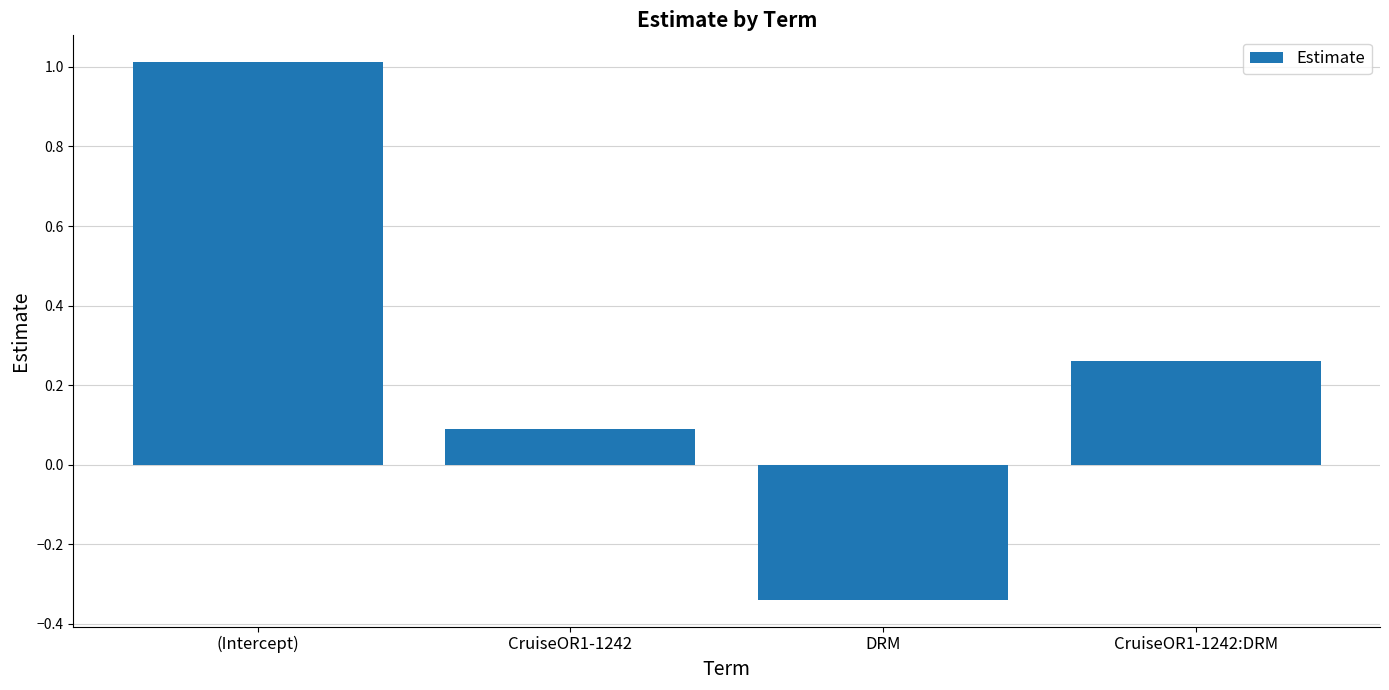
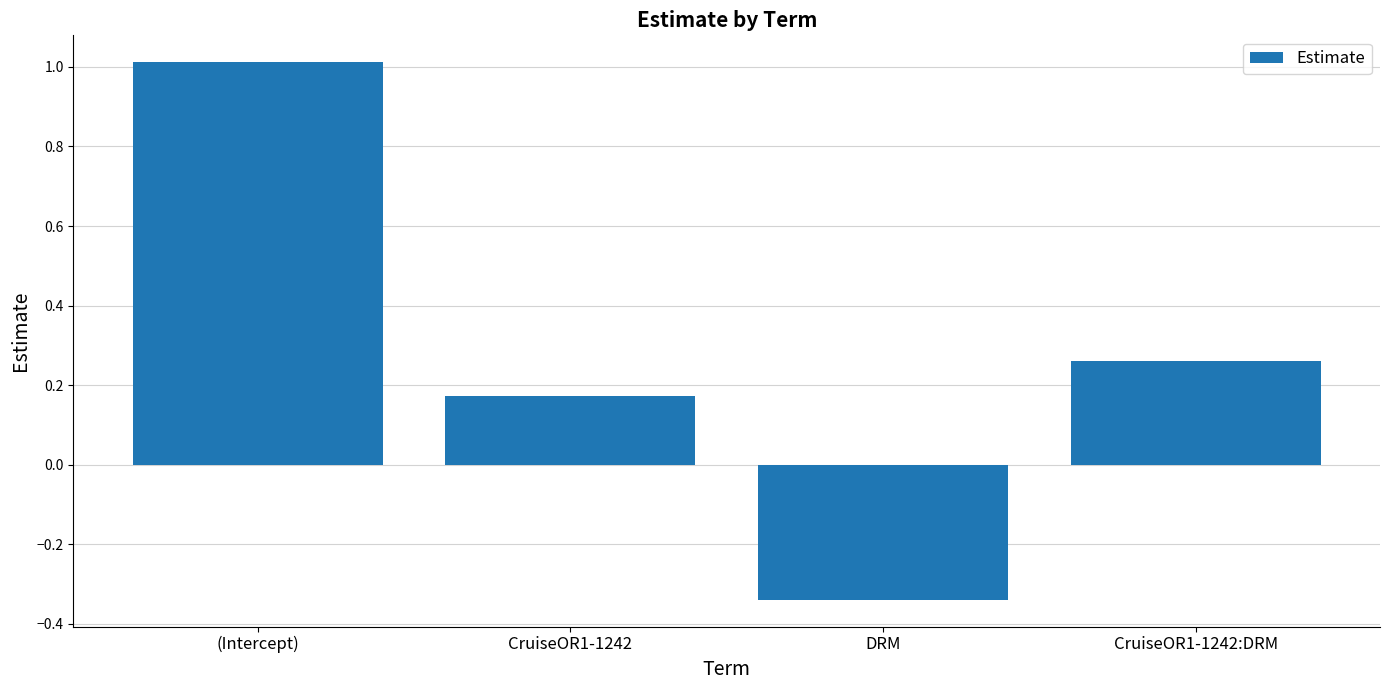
CruiseOR1-1242: 0.09 -> 0.17
